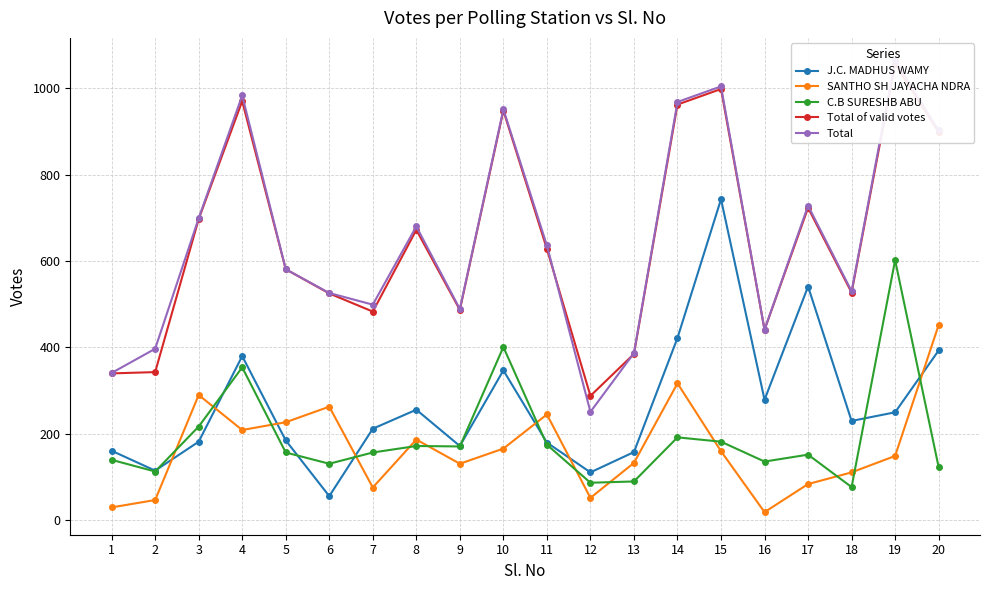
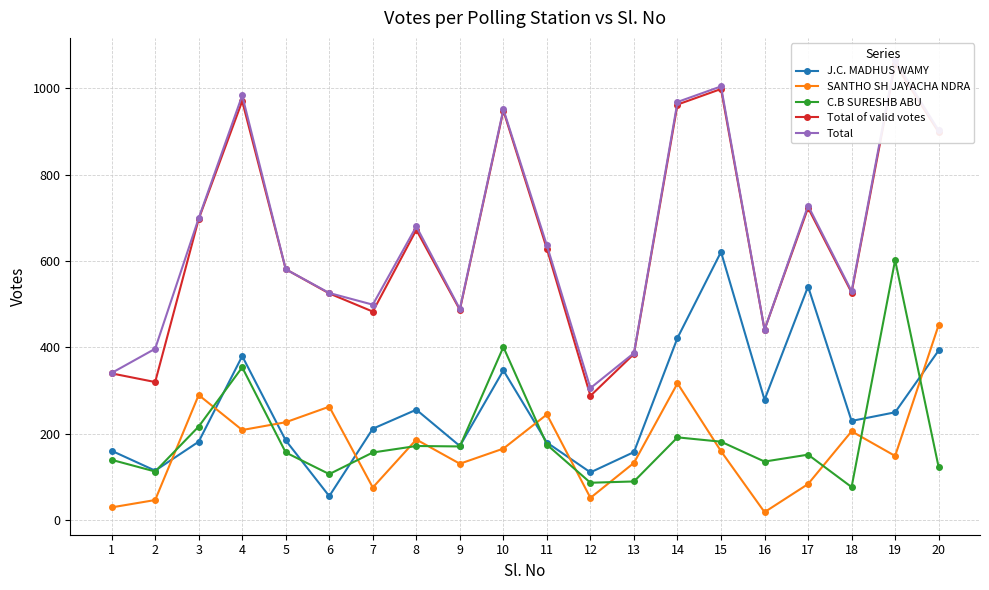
Total of valid votes, 2: 340 -> 320
C.B SURESHB ABU, 6: 130 -> 110
Total, 12: 250 -> 310
J.C. MADHUS WAMY, 15: 740 -> 620
SANTHO SH JAYACHA NDRA, 18: 110 -> 210
